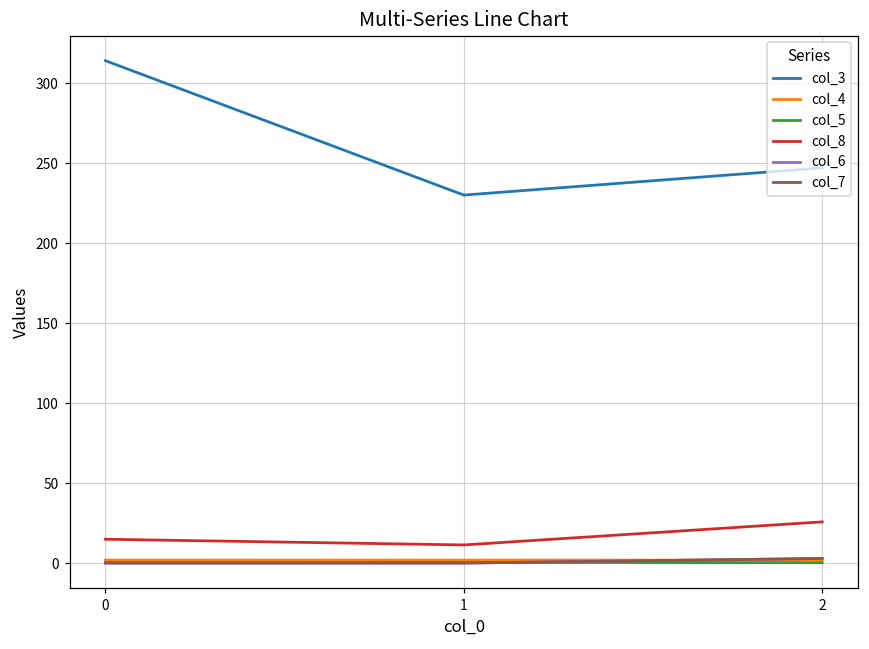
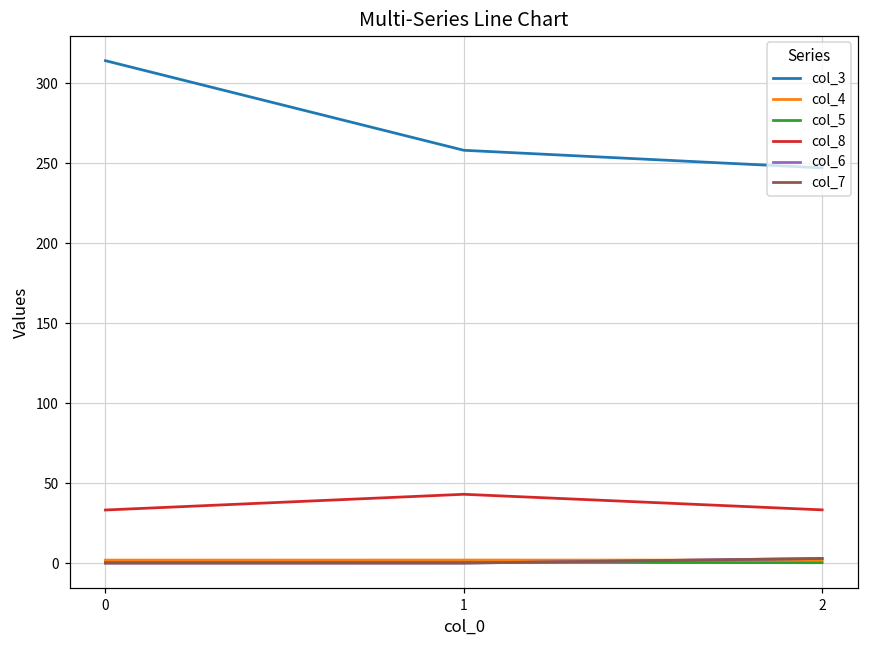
col_8, 0: 15 -> 33
col_3, 1: 230 -> 258
col_8, 1: 11 -> 43
col_8, 2: 26 -> 33
